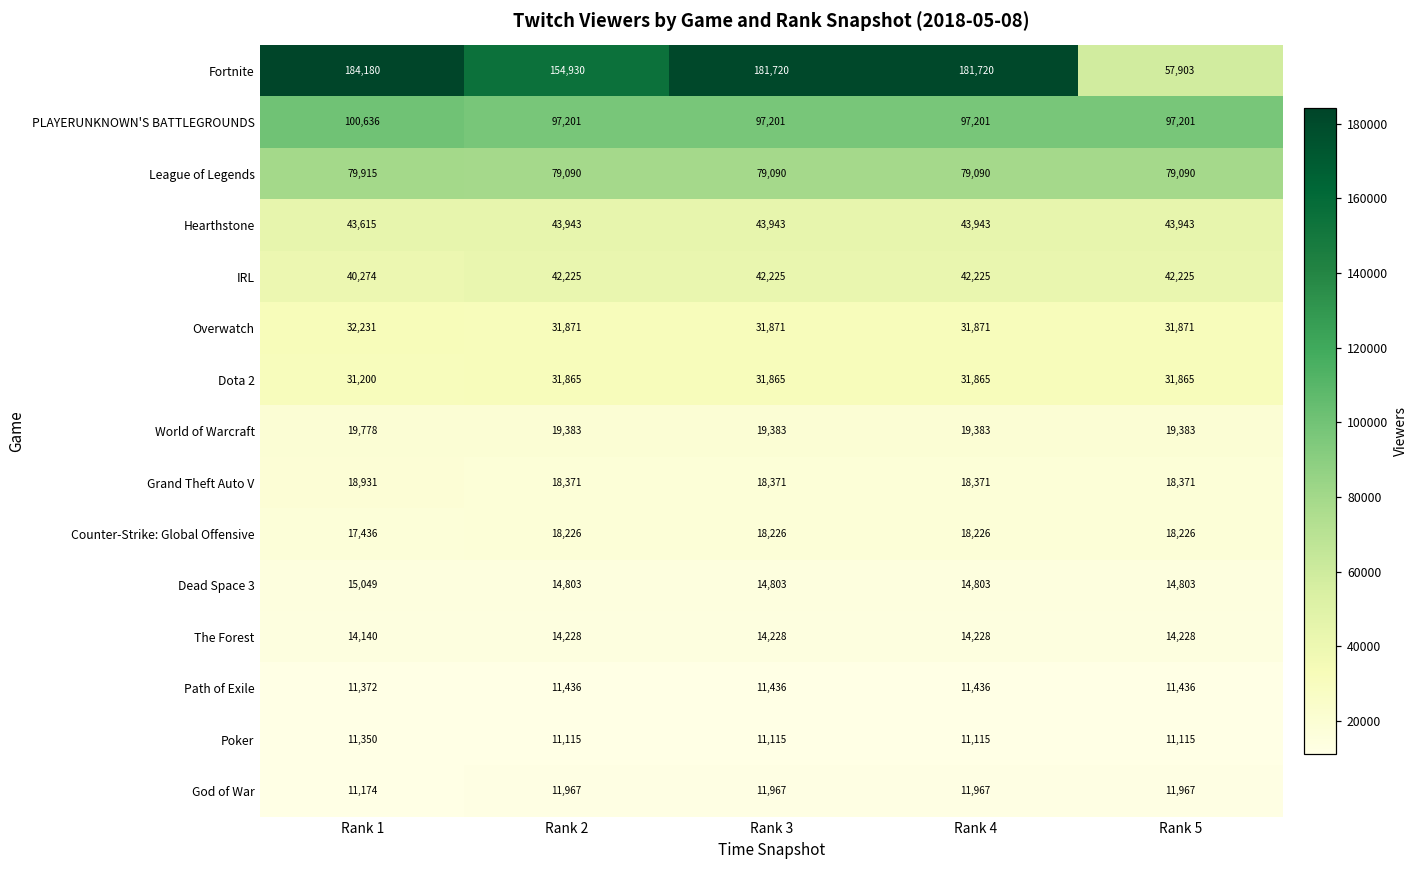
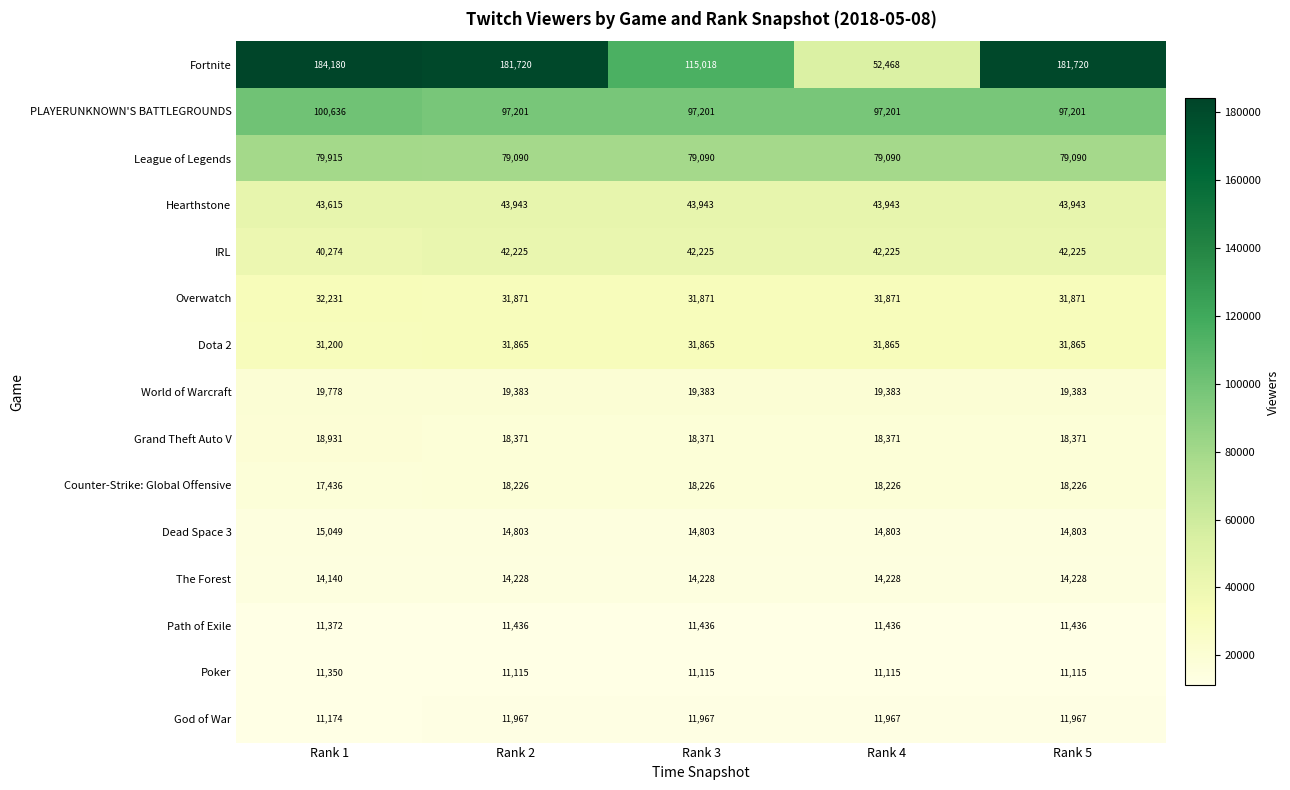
Fortnite, Rank 2: 154,930 -> 181,720
Fortnite, Rank 3: 181,720 -> 115,018
Fortnite, Rank 4: 181,720 -> 52,468
Fortnite, Rank 5: 57,903 -> 181,720
